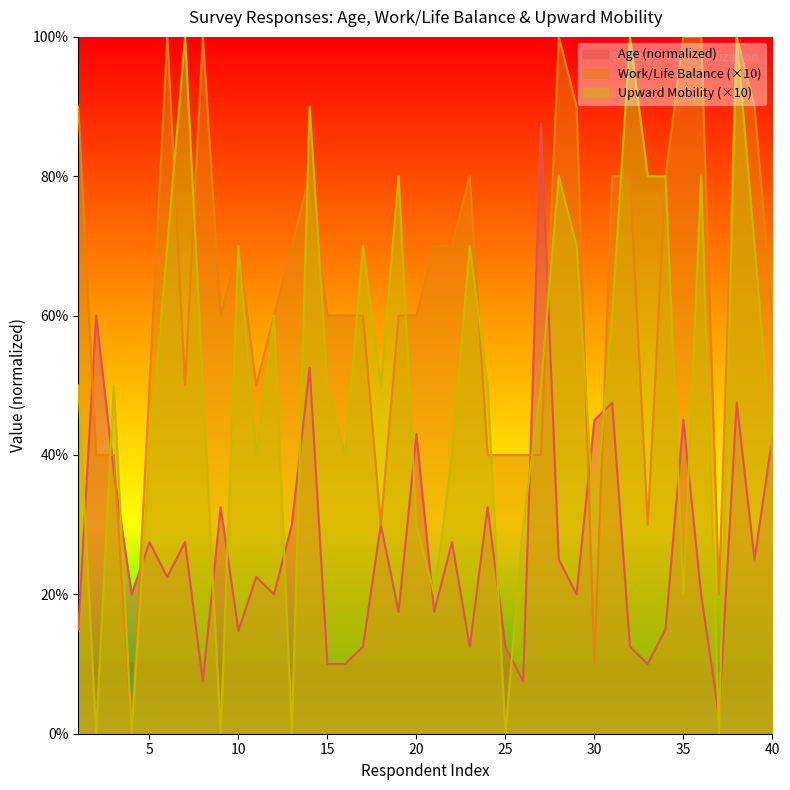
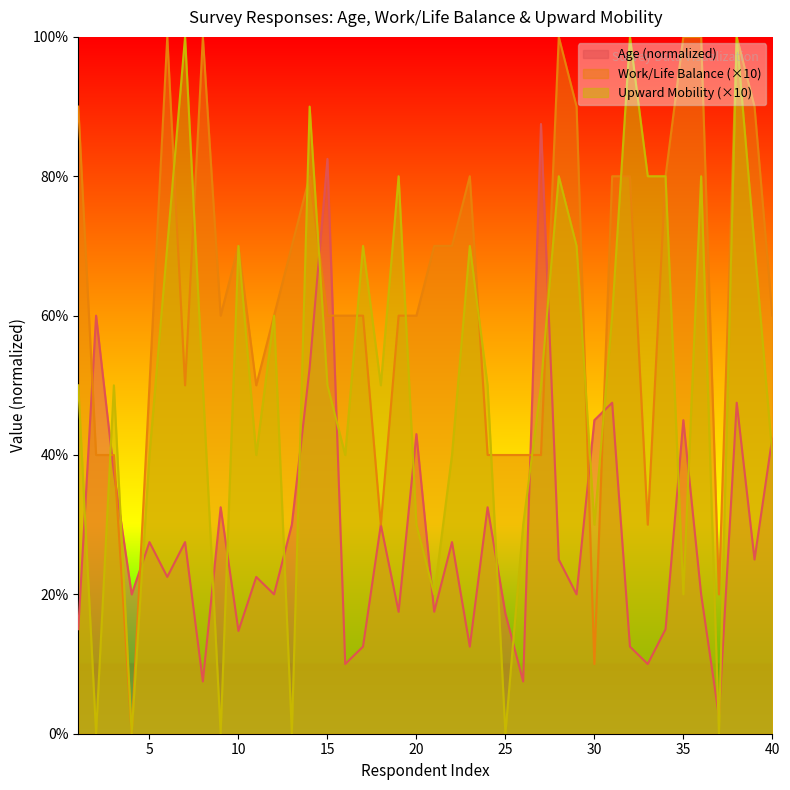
Age (normalized), 15: 10% -> 83%
Age (normalized), 25: 13% -> 17%
